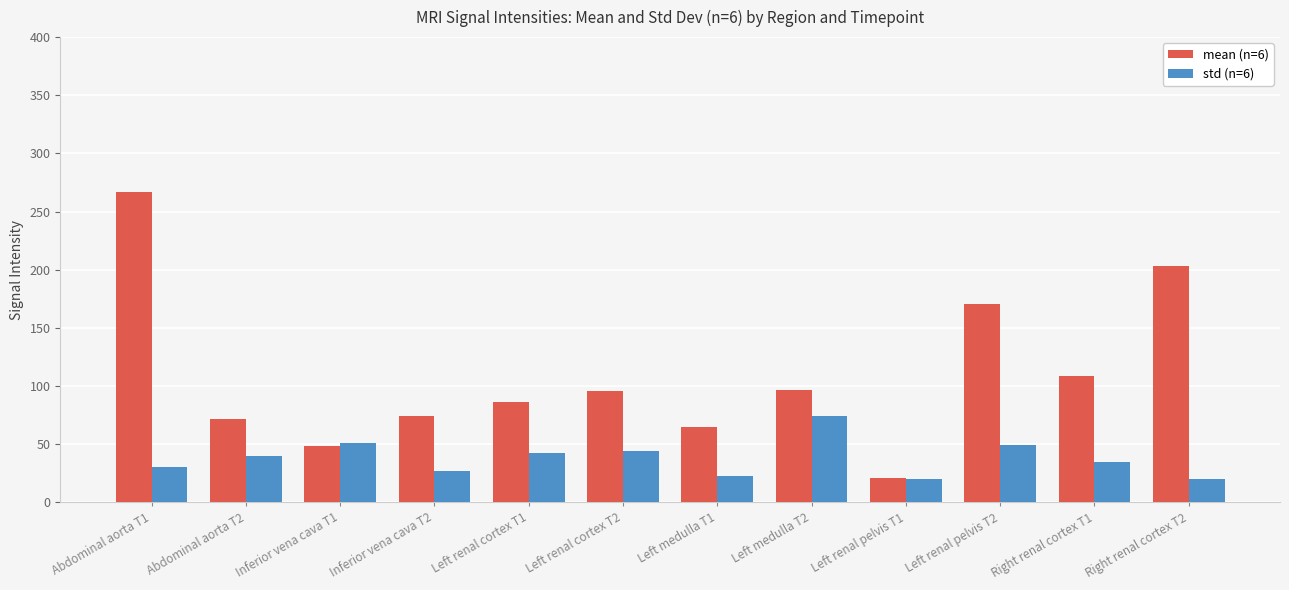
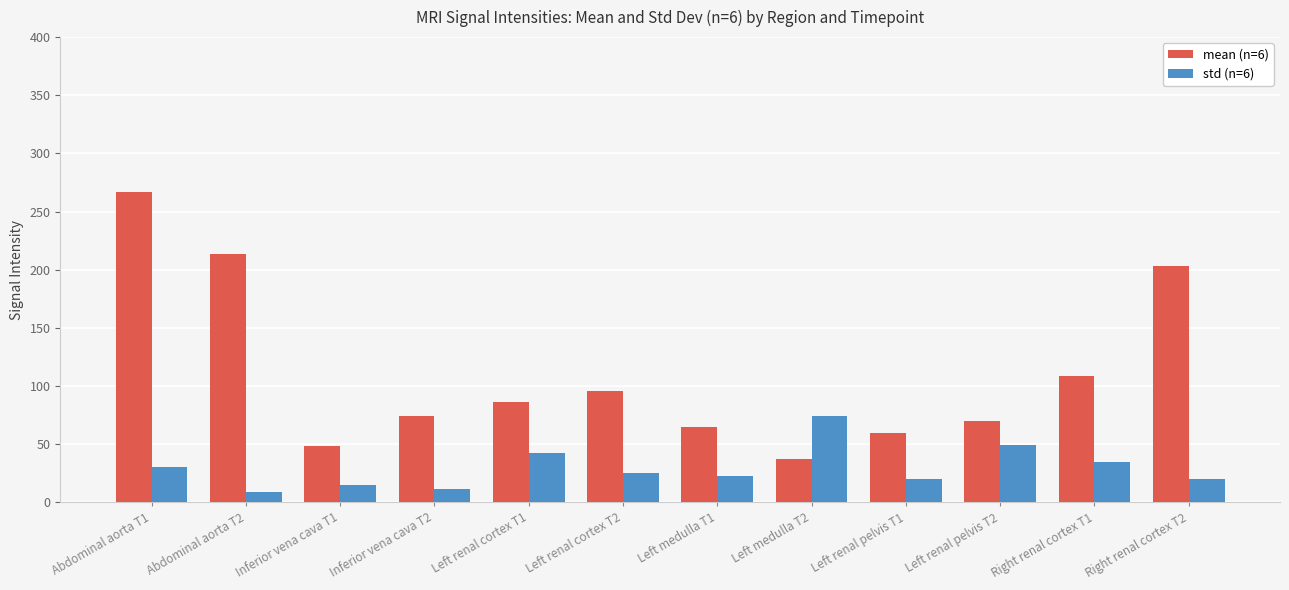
mean (n=6), Abdominal aorta T2: 71 -> 213
std (n=6), Abdominal aorta T2: 40 -> 9
std (n=6), Inferior vena cava T1: 51 -> 15
std (n=6), Inferior vena cava T2: 27 -> 12
std (n=6), Left renal cortex T2: 44 -> 26
mean (n=6), Left medulla T2: 97 -> 37
mean (n=6), Left renal pelvis T1: 21 -> 59
mean (n=6), Left renal pelvis T2: 171 -> 70
